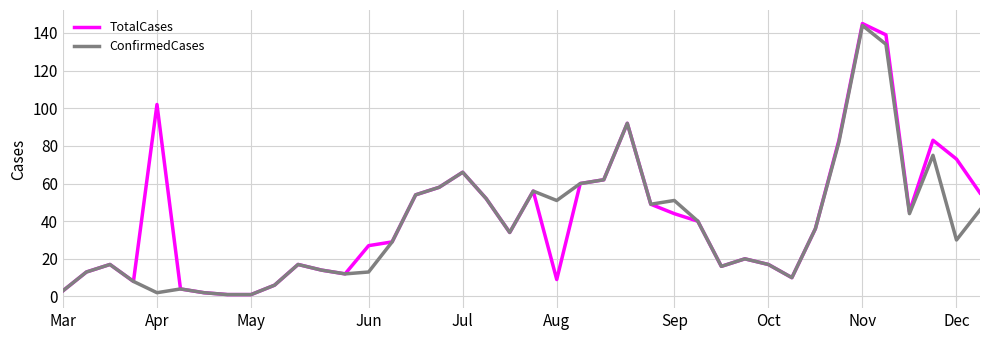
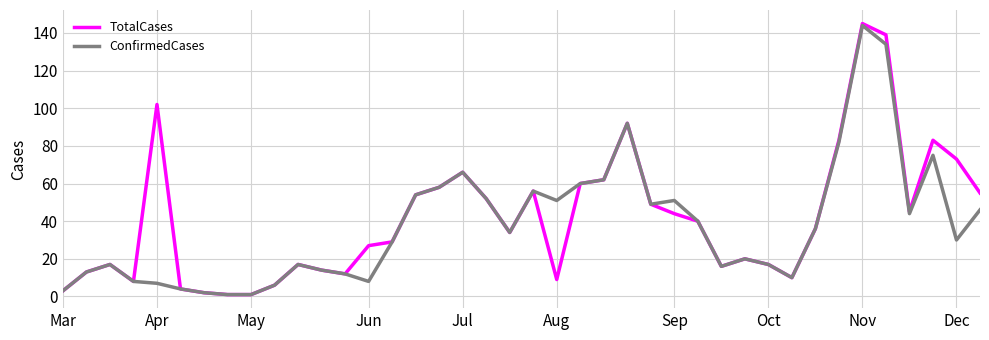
ConfirmedCases, Apr: 2 -> 7
ConfirmedCases, Jun: 13 -> 8
